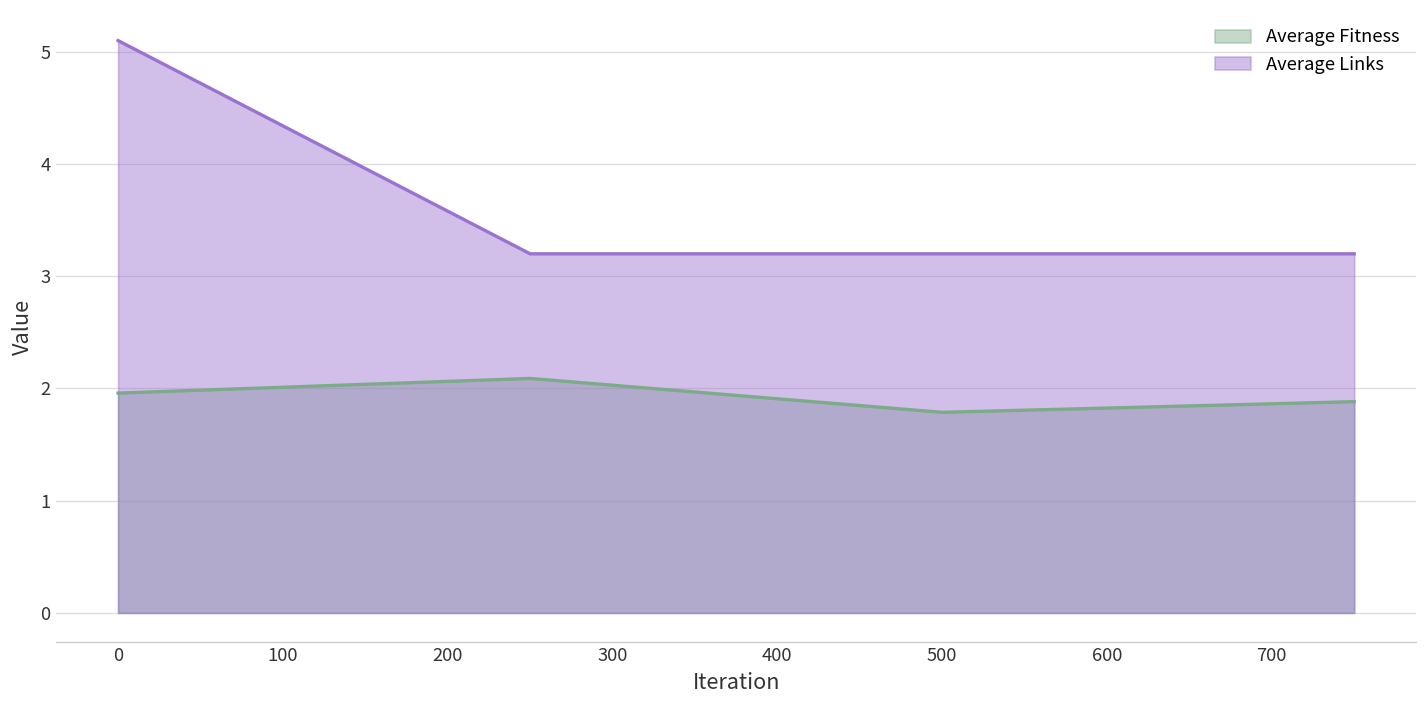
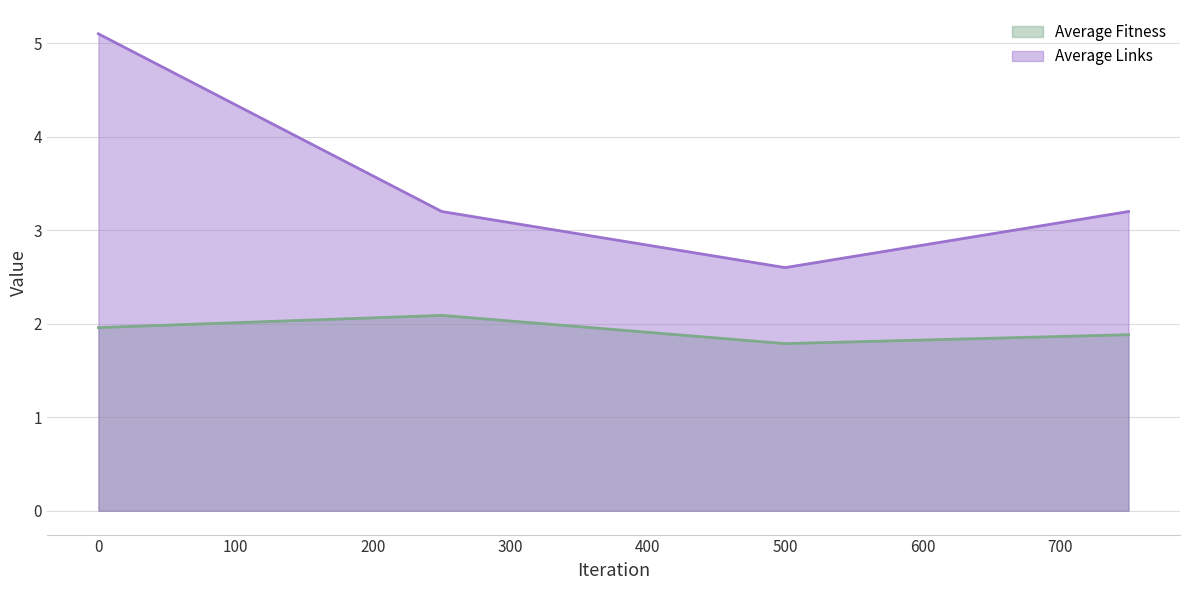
Average Links, 500: 3.2 -> 2.6
